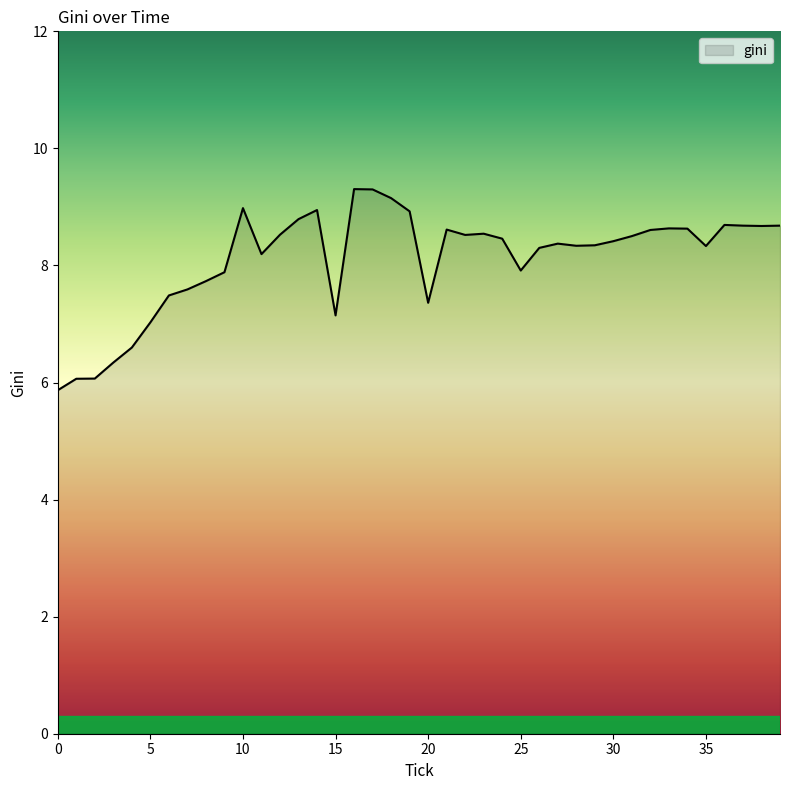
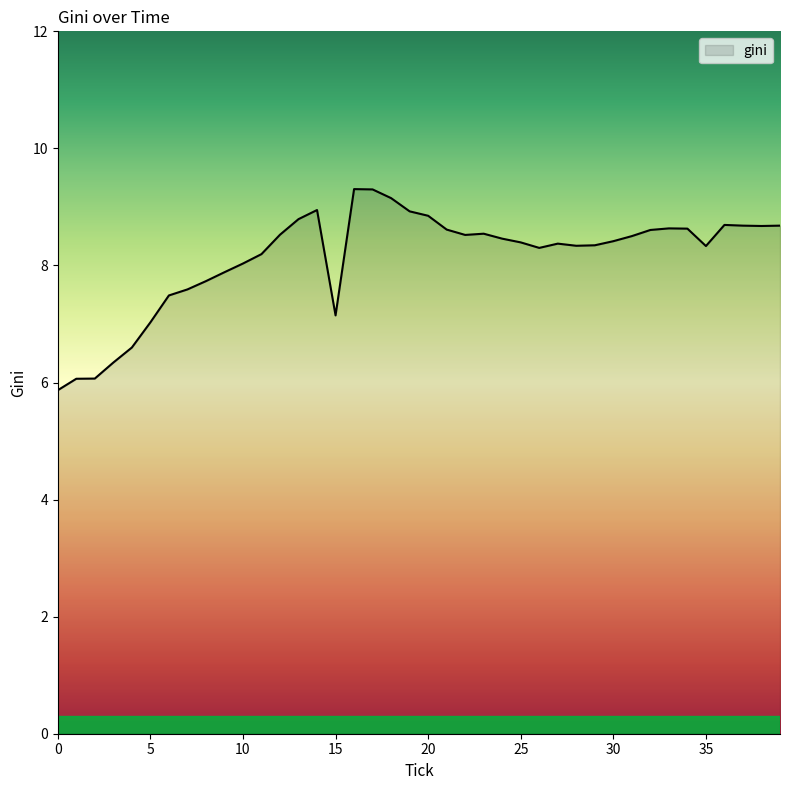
10: 9.0 -> 8.0
20: 7.4 -> 8.8
25: 7.9 -> 8.4
